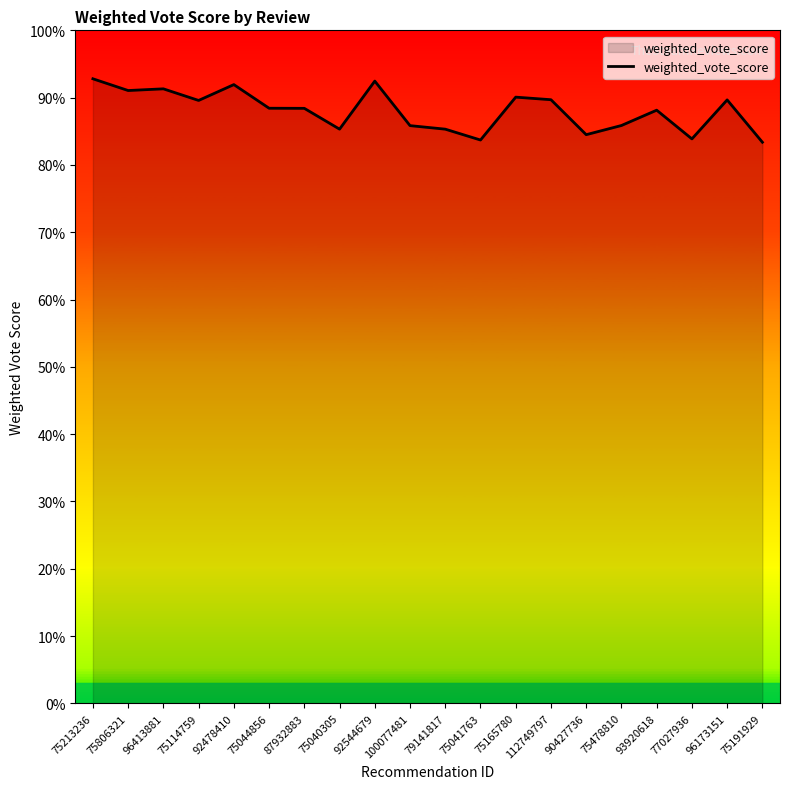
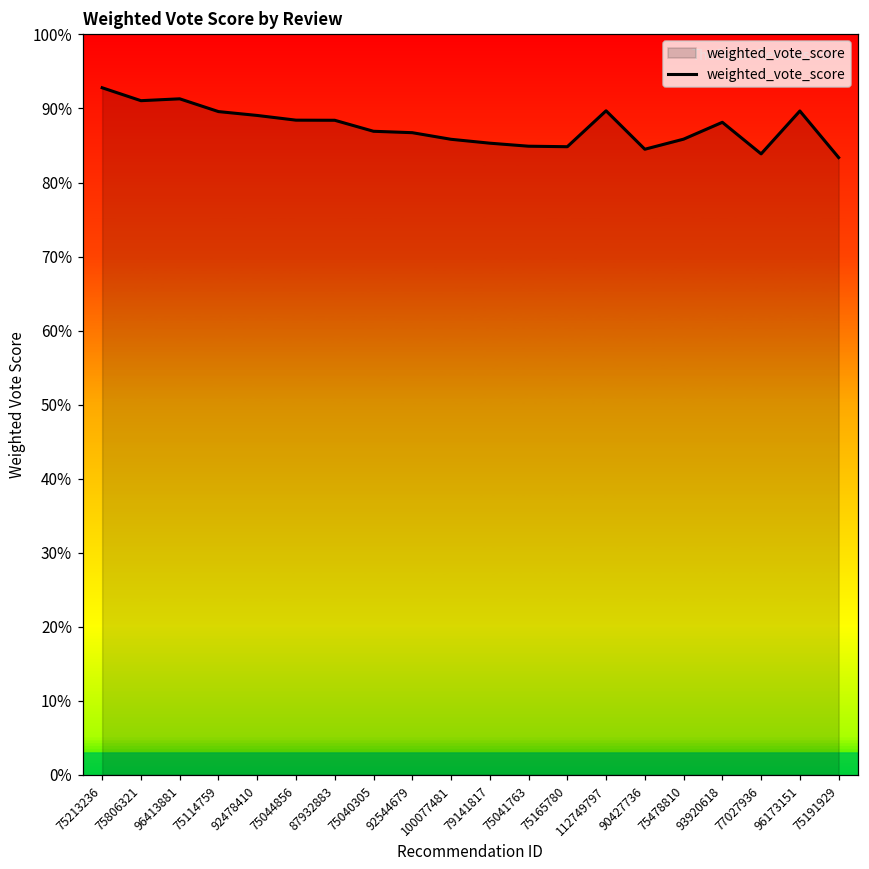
92478410: 92% -> 89%
75040305: 85% -> 87%
92544679: 92% -> 87%
75041763: 84% -> 85%
75165780: 90% -> 85%
